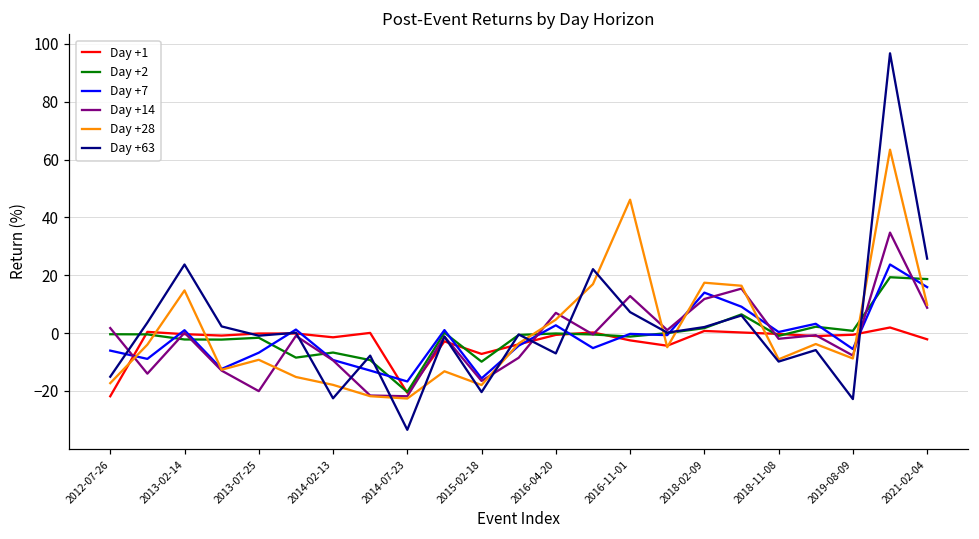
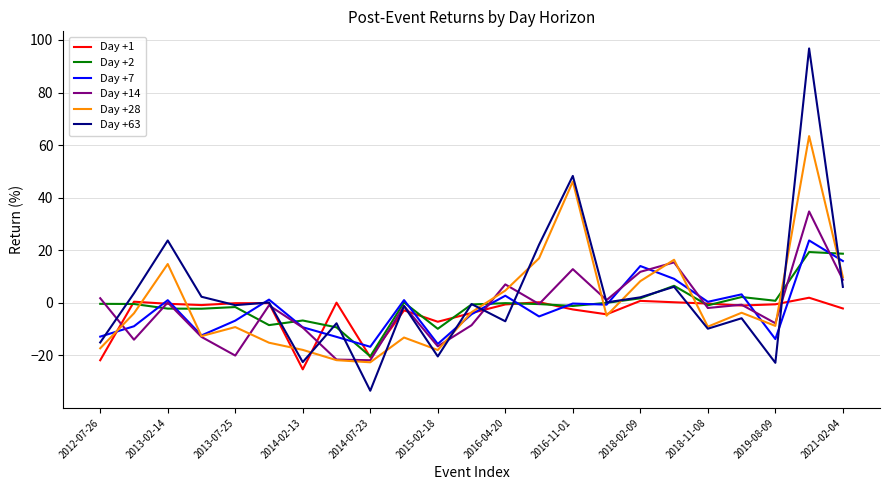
Day +7, 2012-07-26: -6 -> -13
Day +1, 2014-02-13: -1 -> -25
Day +63, 2016-11-01: 7 -> 48
Day +28, 2018-02-09: 17 -> 8
Day +7, 2019-08-09: -6 -> -14
Day +63, 2021-02-04: 26 -> 6
